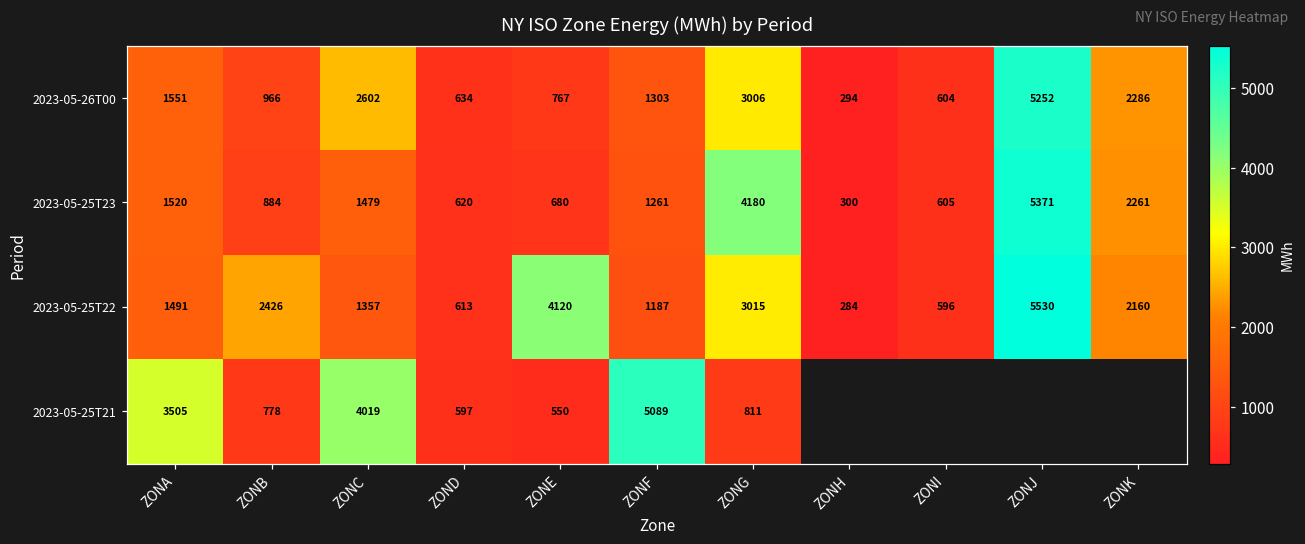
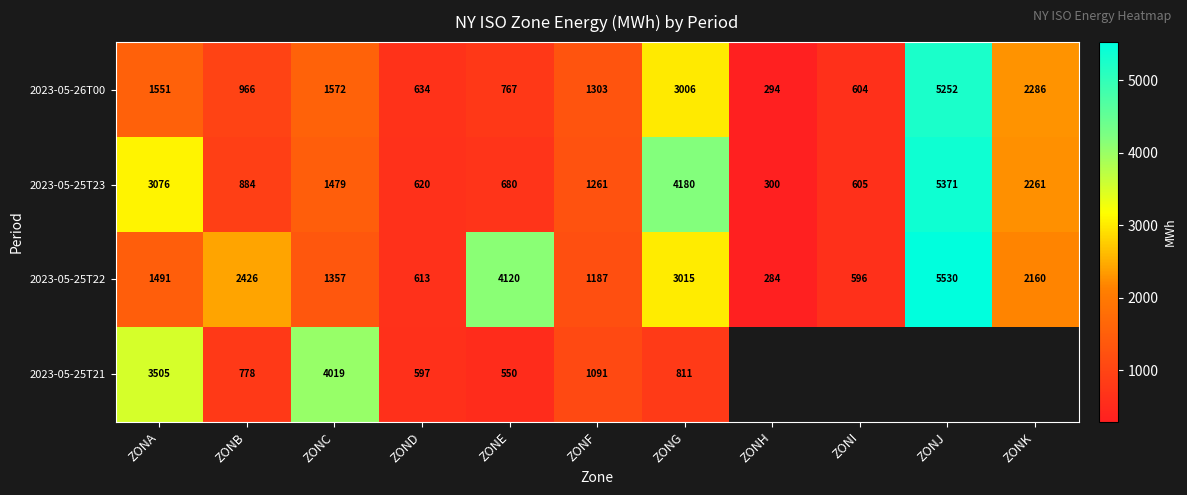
2023-05-26T00, ZONC: 2602 -> 1572
2023-05-25T23, ZONA: 1520 -> 3076
2023-05-25T21, ZONF: 5089 -> 1091
